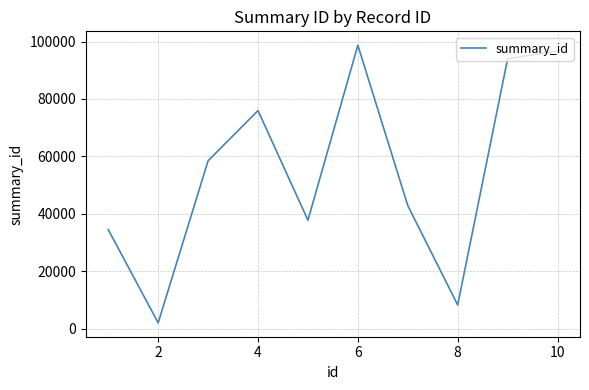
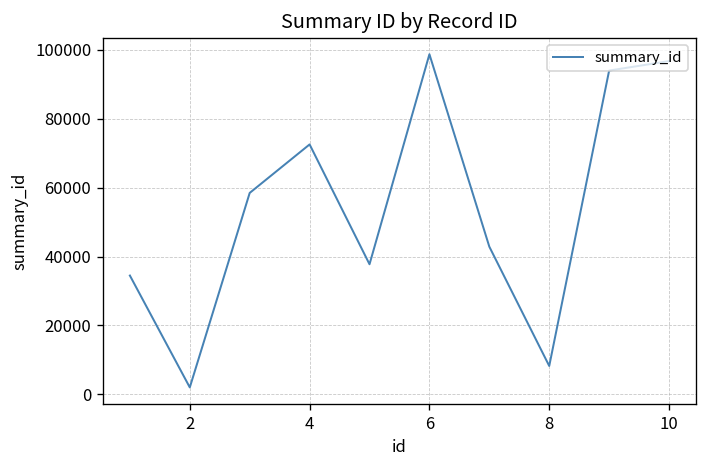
4: 76000 -> 73000
